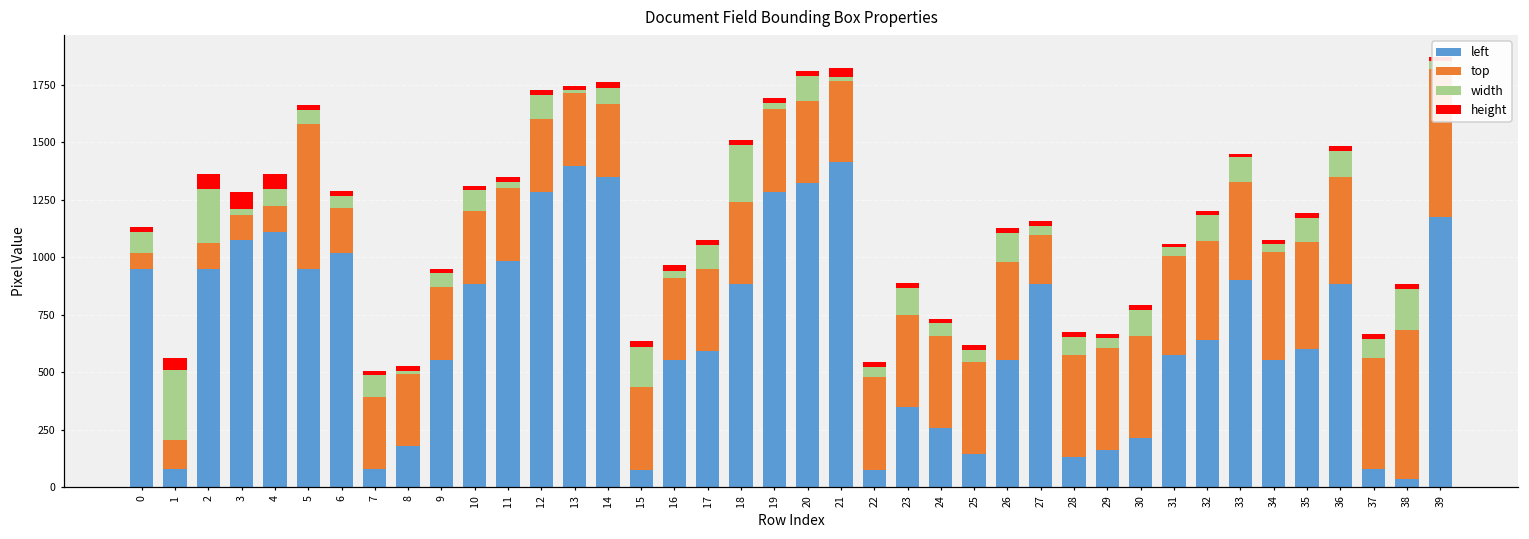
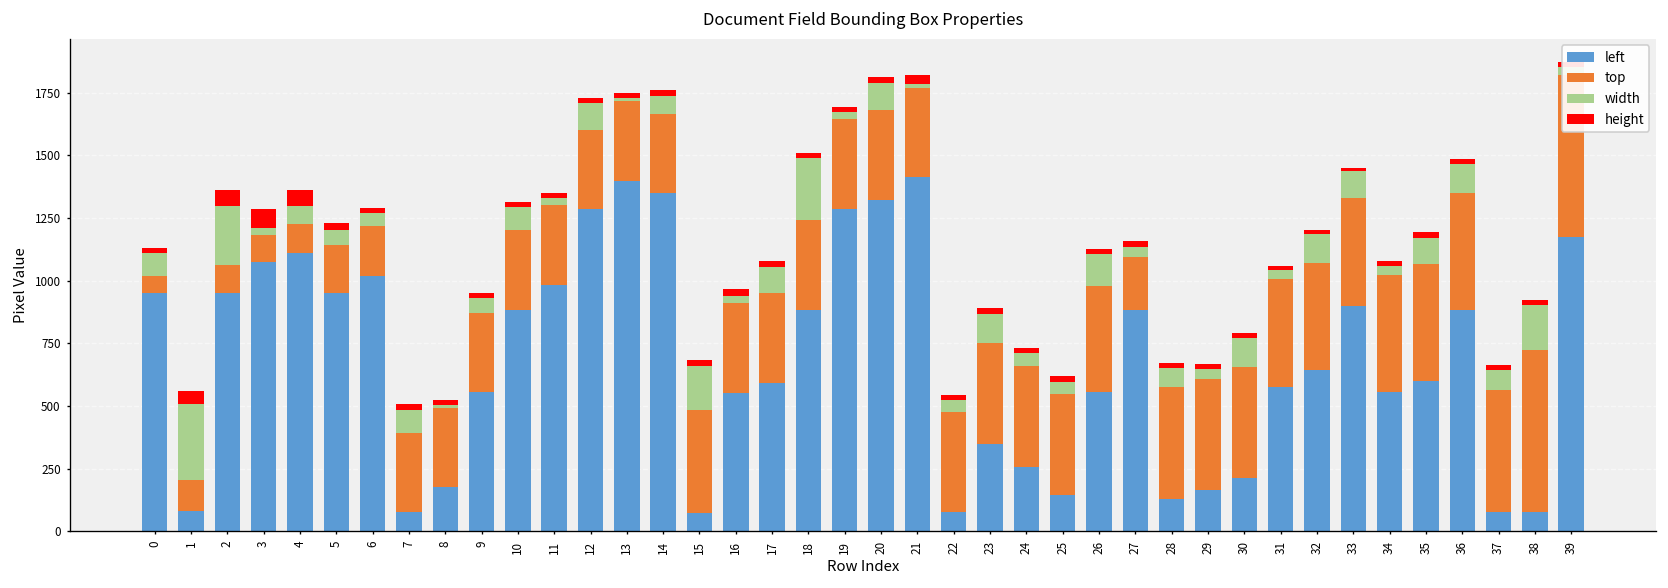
top, 5: 630 -> 190
top, 15: 360 -> 410
left, 38: 40 -> 80
